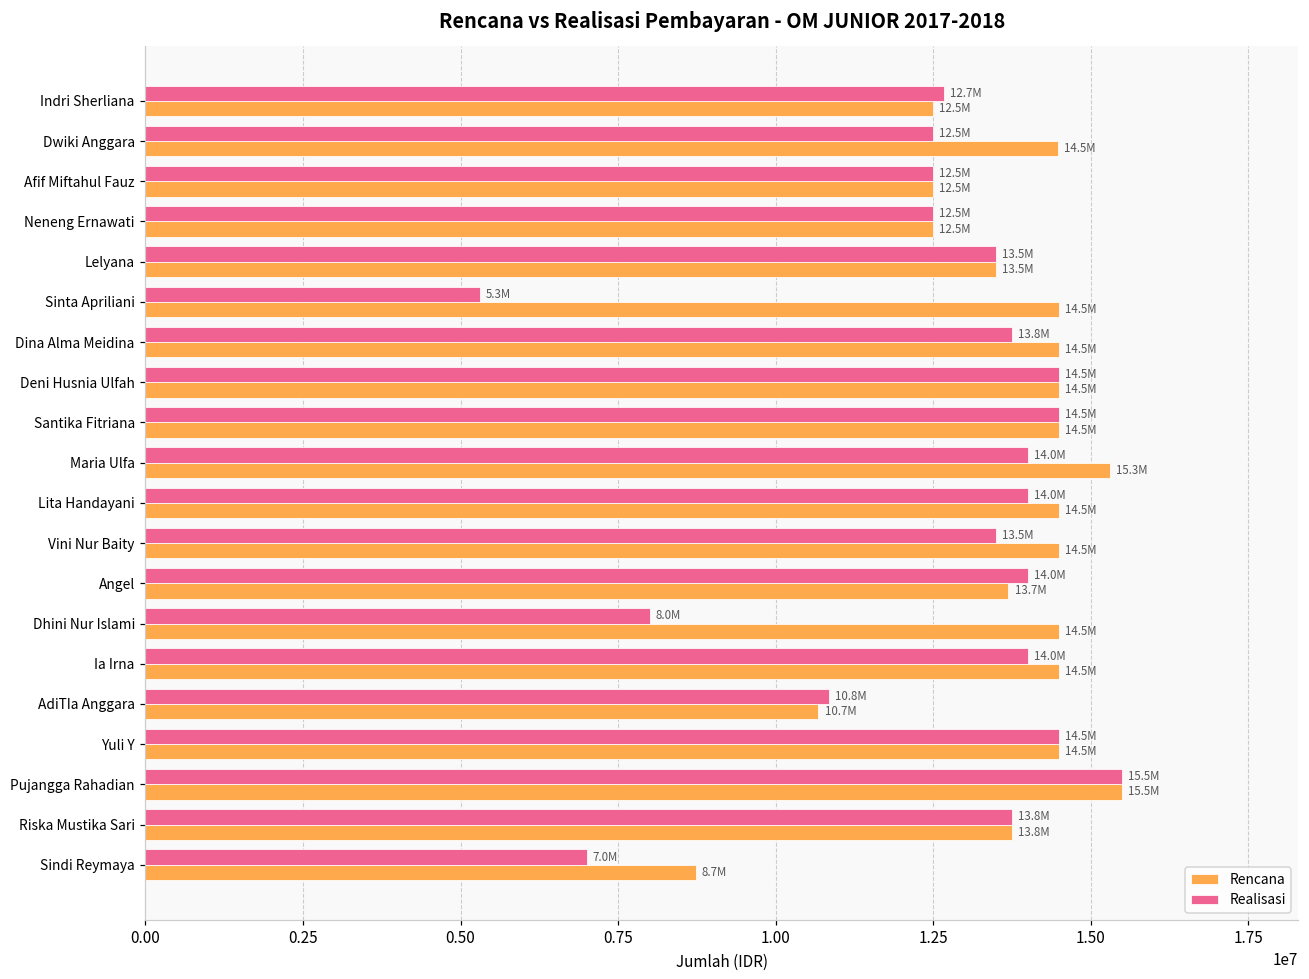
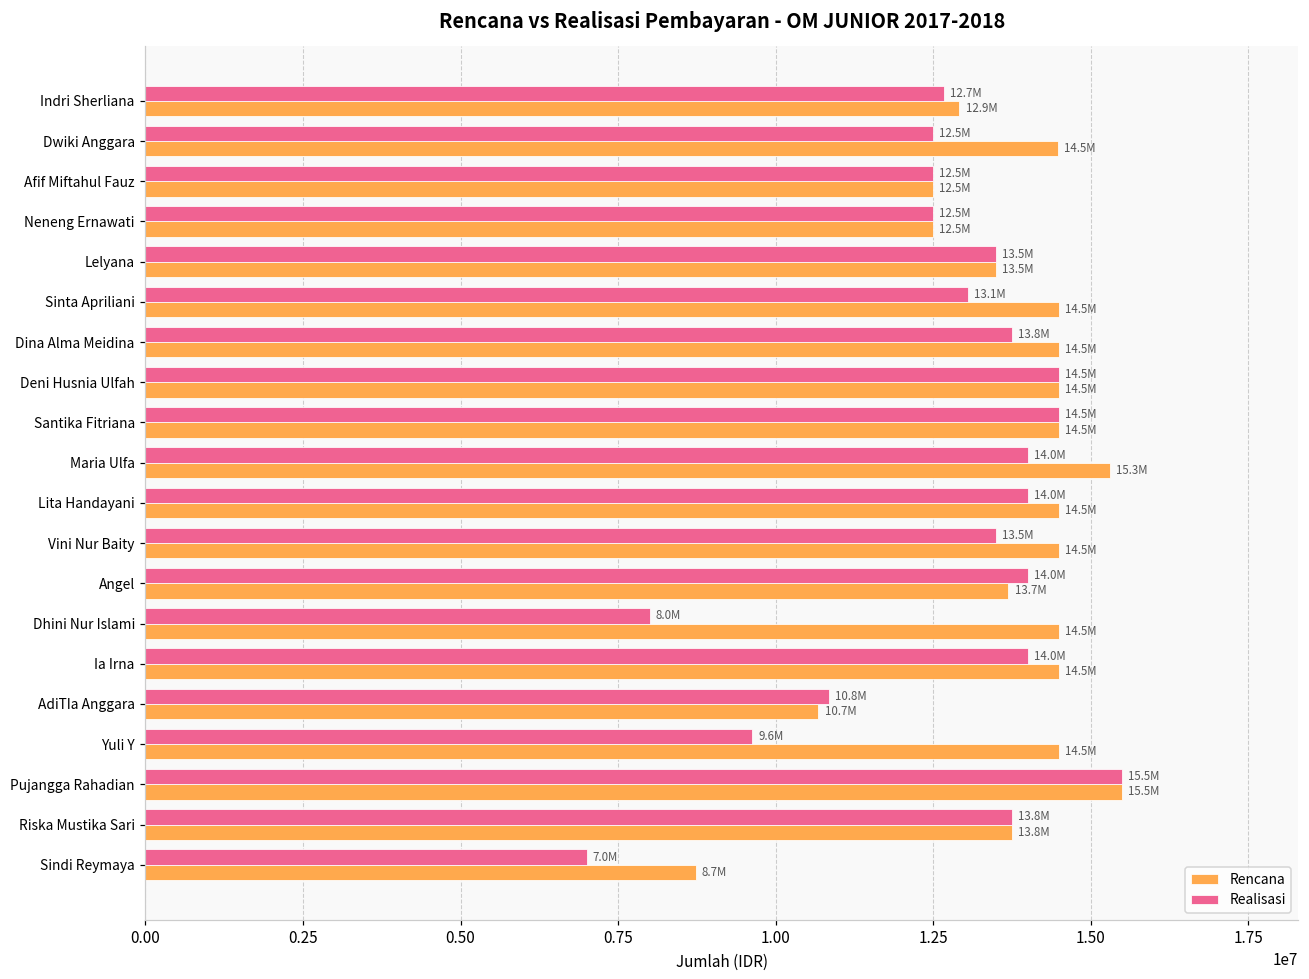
Rencana, Indri Sherliana: 12.5M -> 12.9M
Realisasi, Sinta Apriliani: 5.3M -> 13.1M
Realisasi, Yuli Y: 14.5M -> 9.6M
